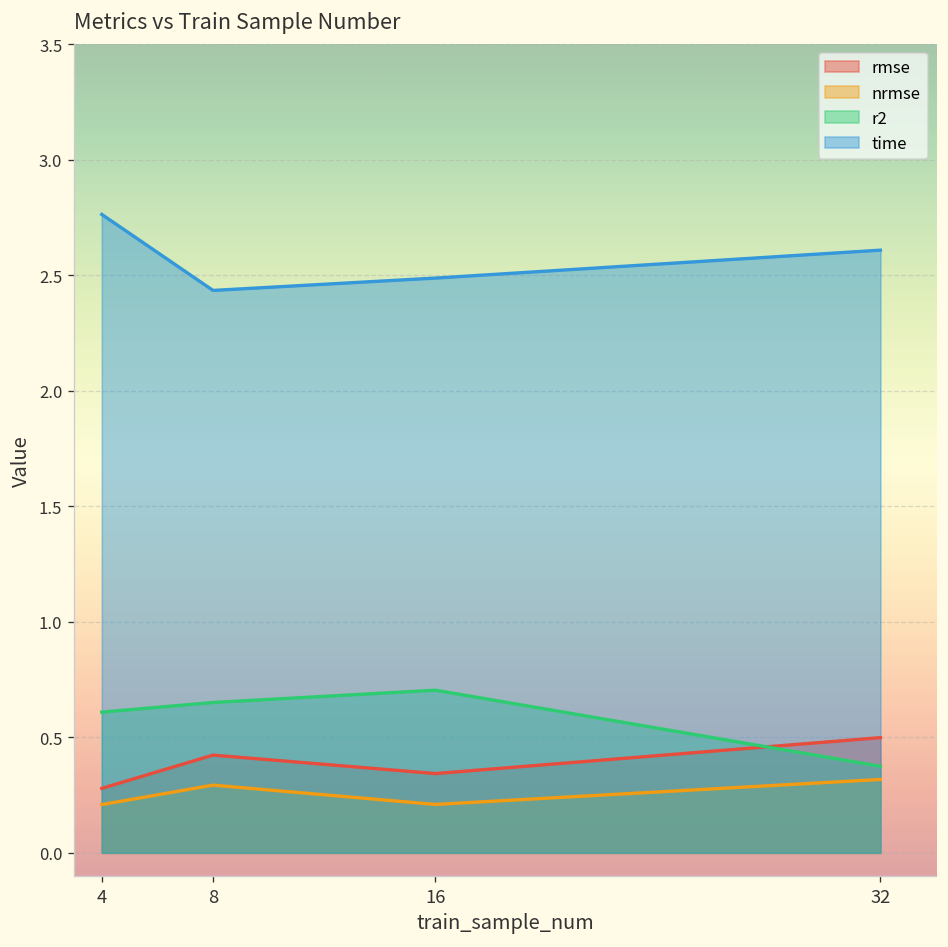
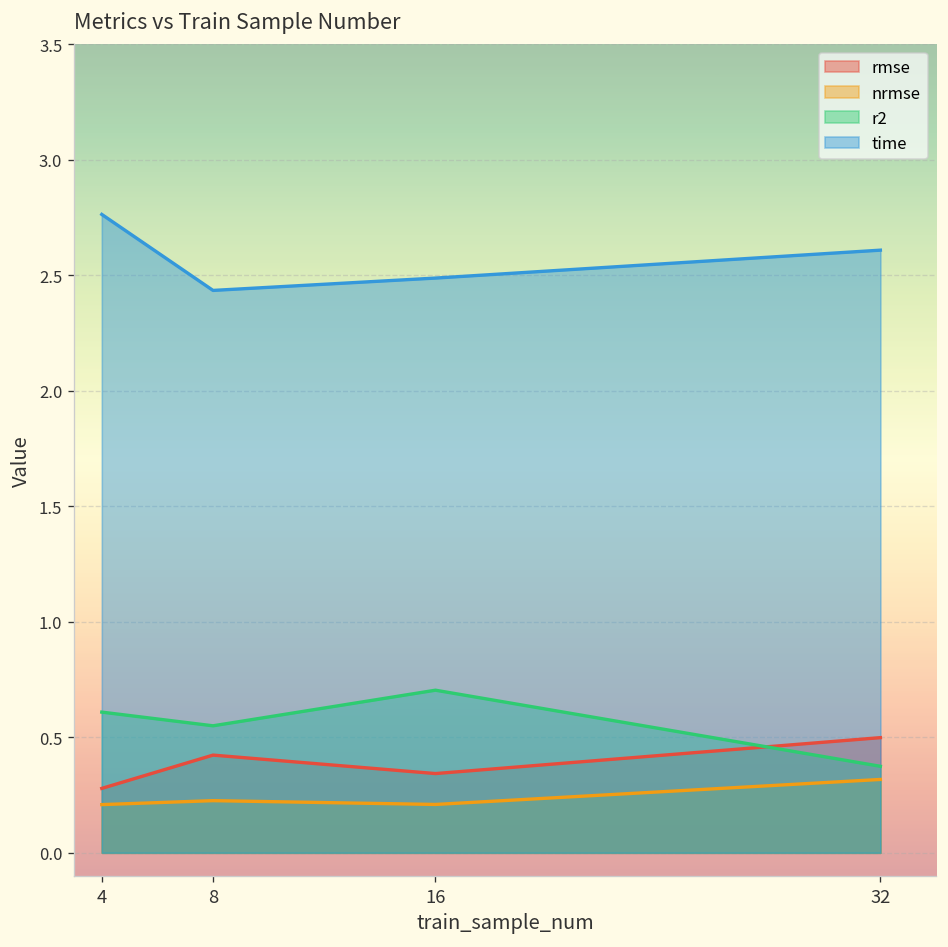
nrmse, 8: 0.29 -> 0.23
r2, 8: 0.65 -> 0.55
